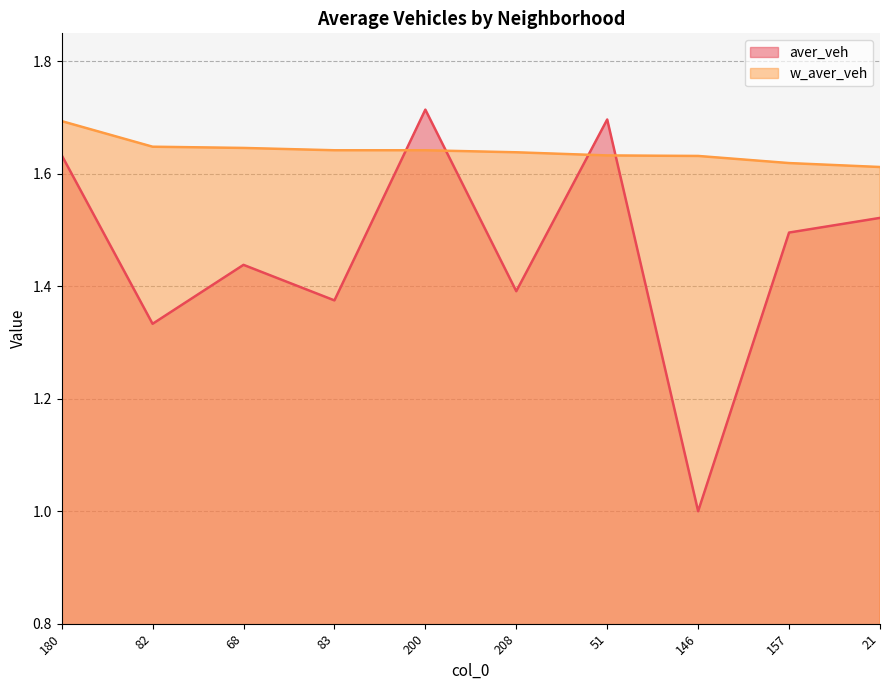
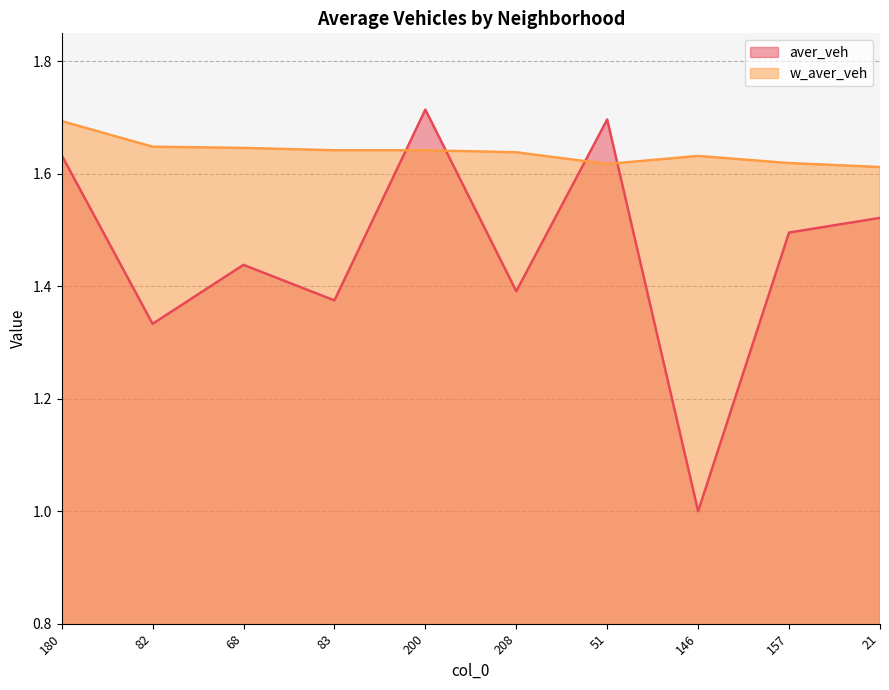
w_aver_veh, 51: 1.63 -> 1.62
